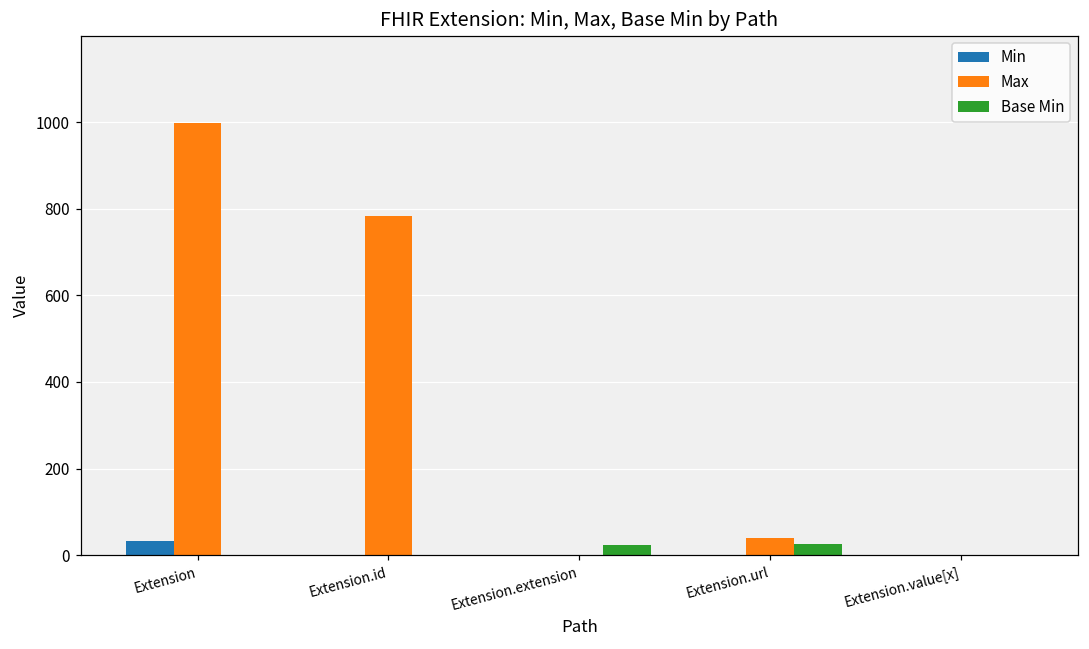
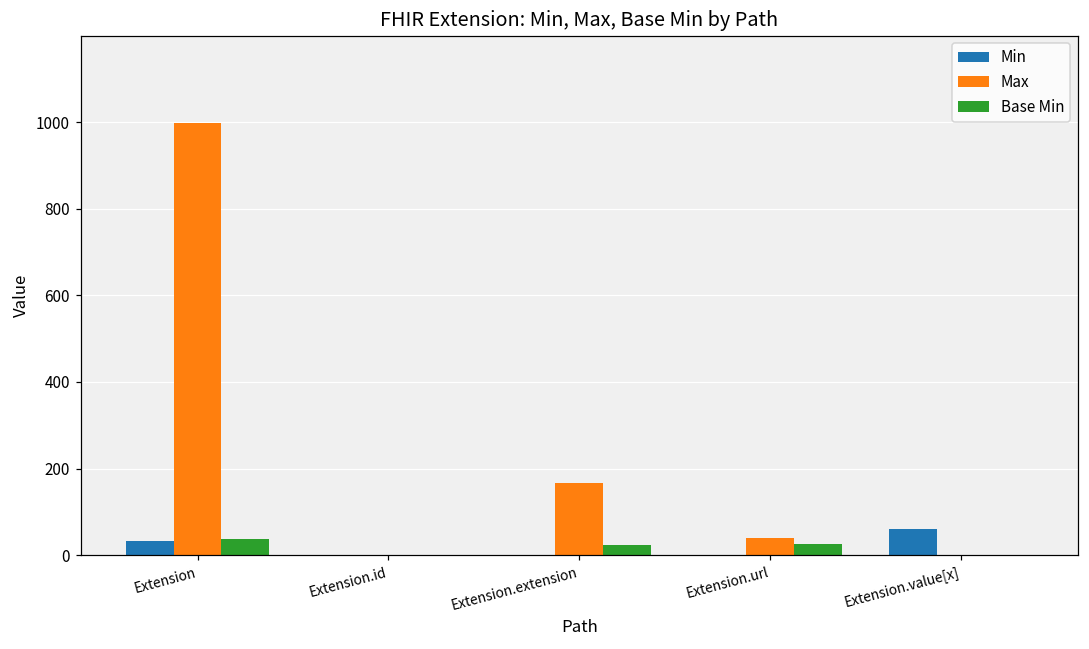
Base Min, Extension: 0 -> 40
Max, Extension.id: 780 -> 0
Max, Extension.extension: 0 -> 170
Min, Extension.value[x]: 0 -> 60
